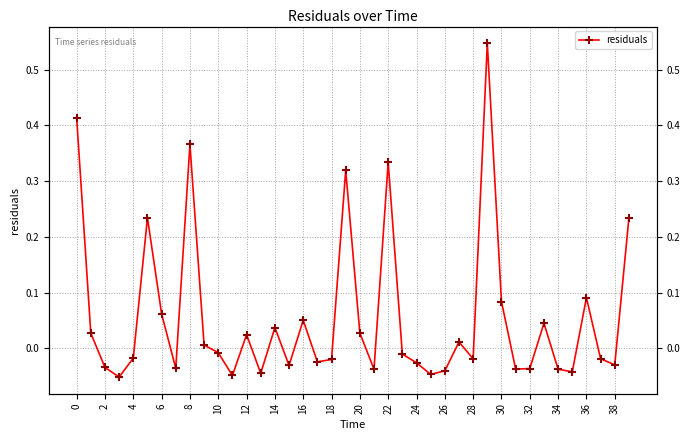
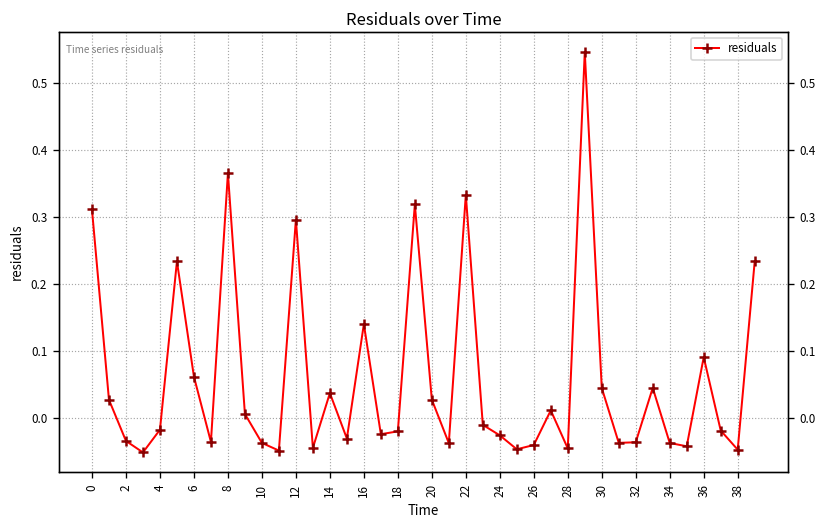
0: 0.41 -> 0.31
10: -0.01 -> -0.04
12: 0.02 -> 0.30
16: 0.05 -> 0.14
28: -0.02 -> -0.05
30: 0.08 -> 0.05
38: -0.03 -> -0.05
